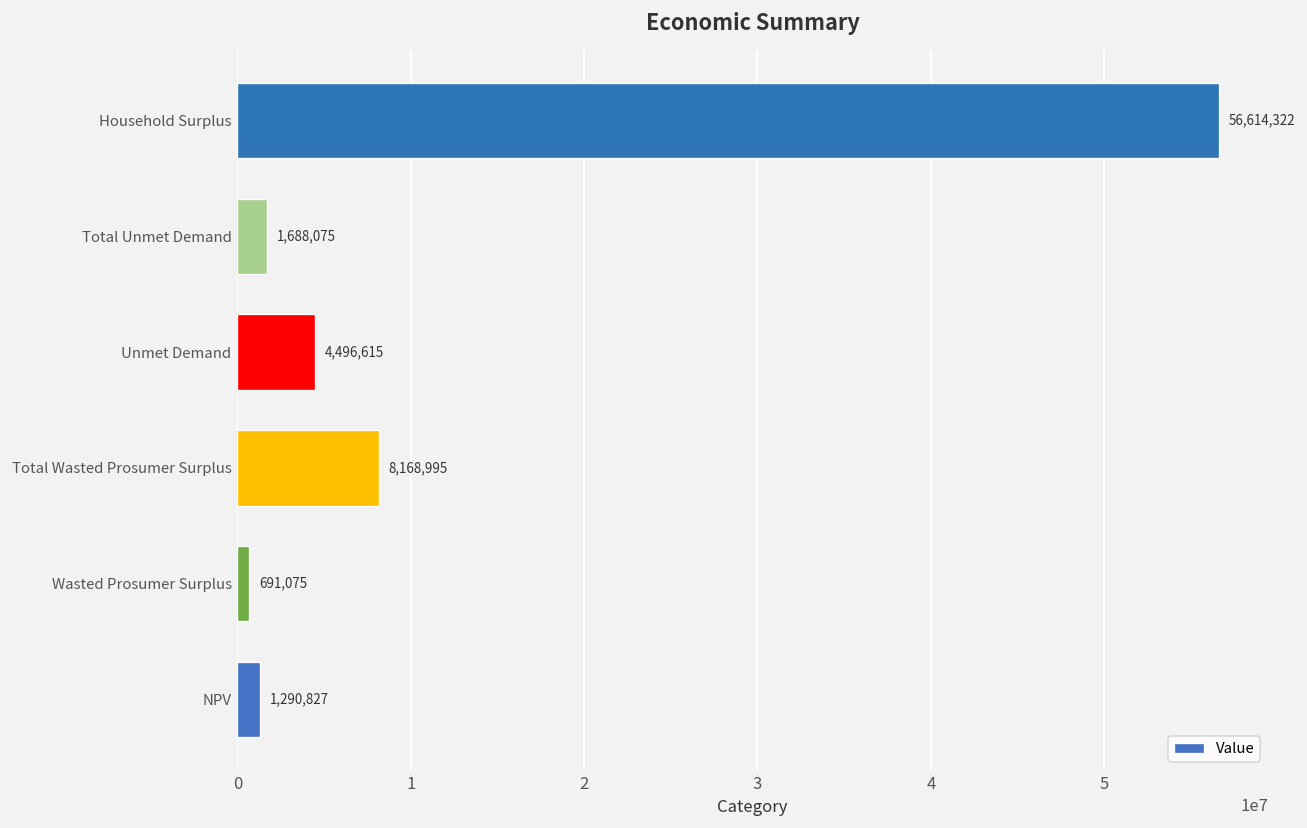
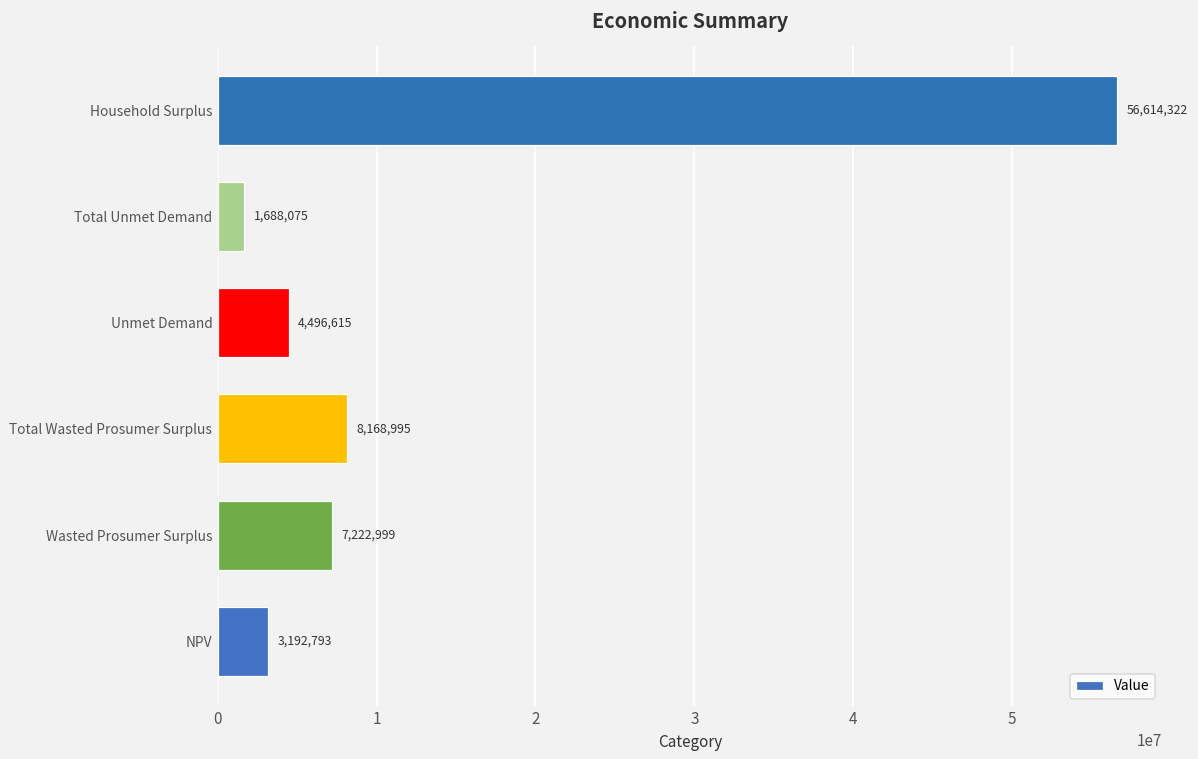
Wasted Prosumer Surplus: 691,075 -> 7,222,999
NPV: 1,290,827 -> 3,192,793
